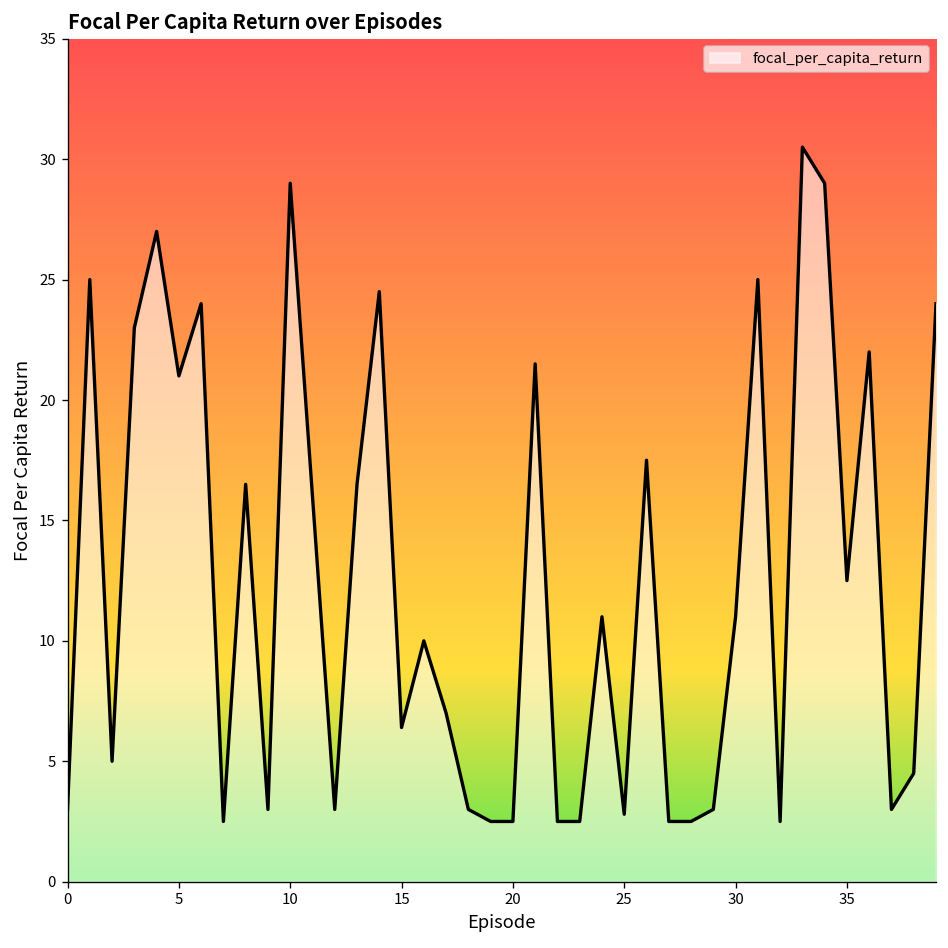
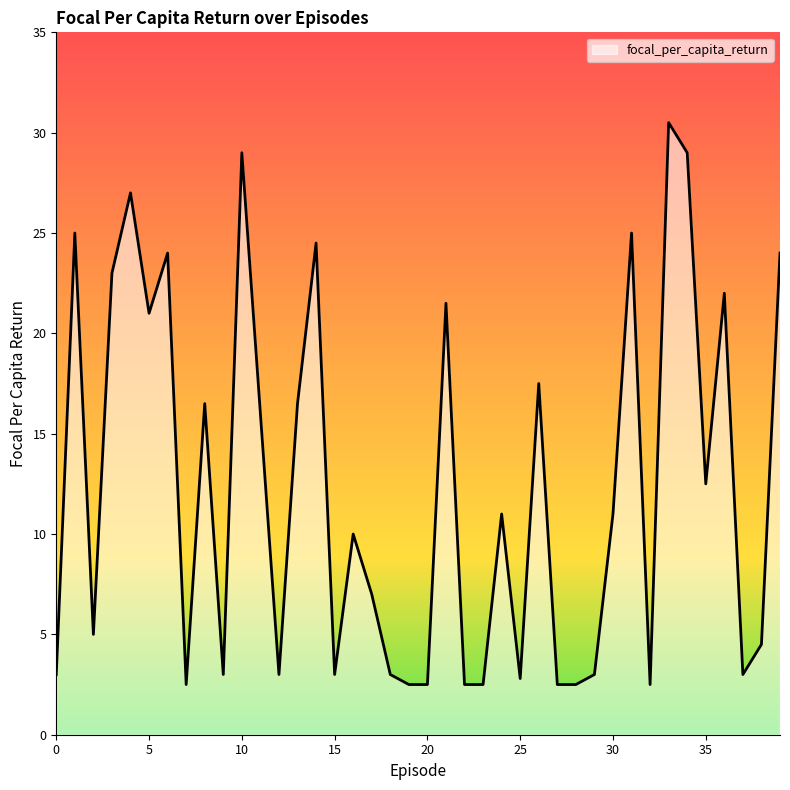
15: 6.4 -> 3.0
